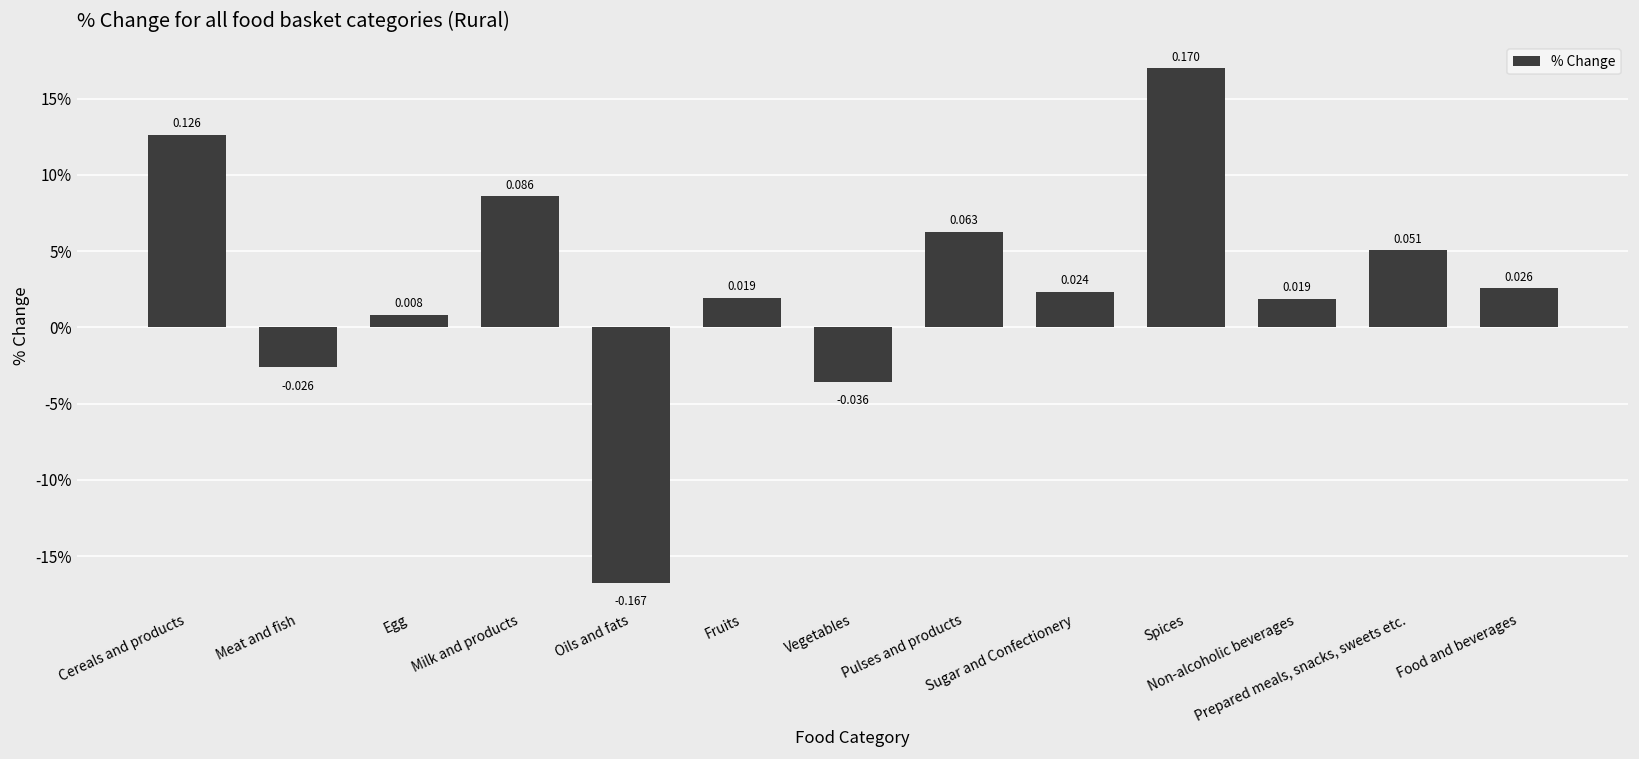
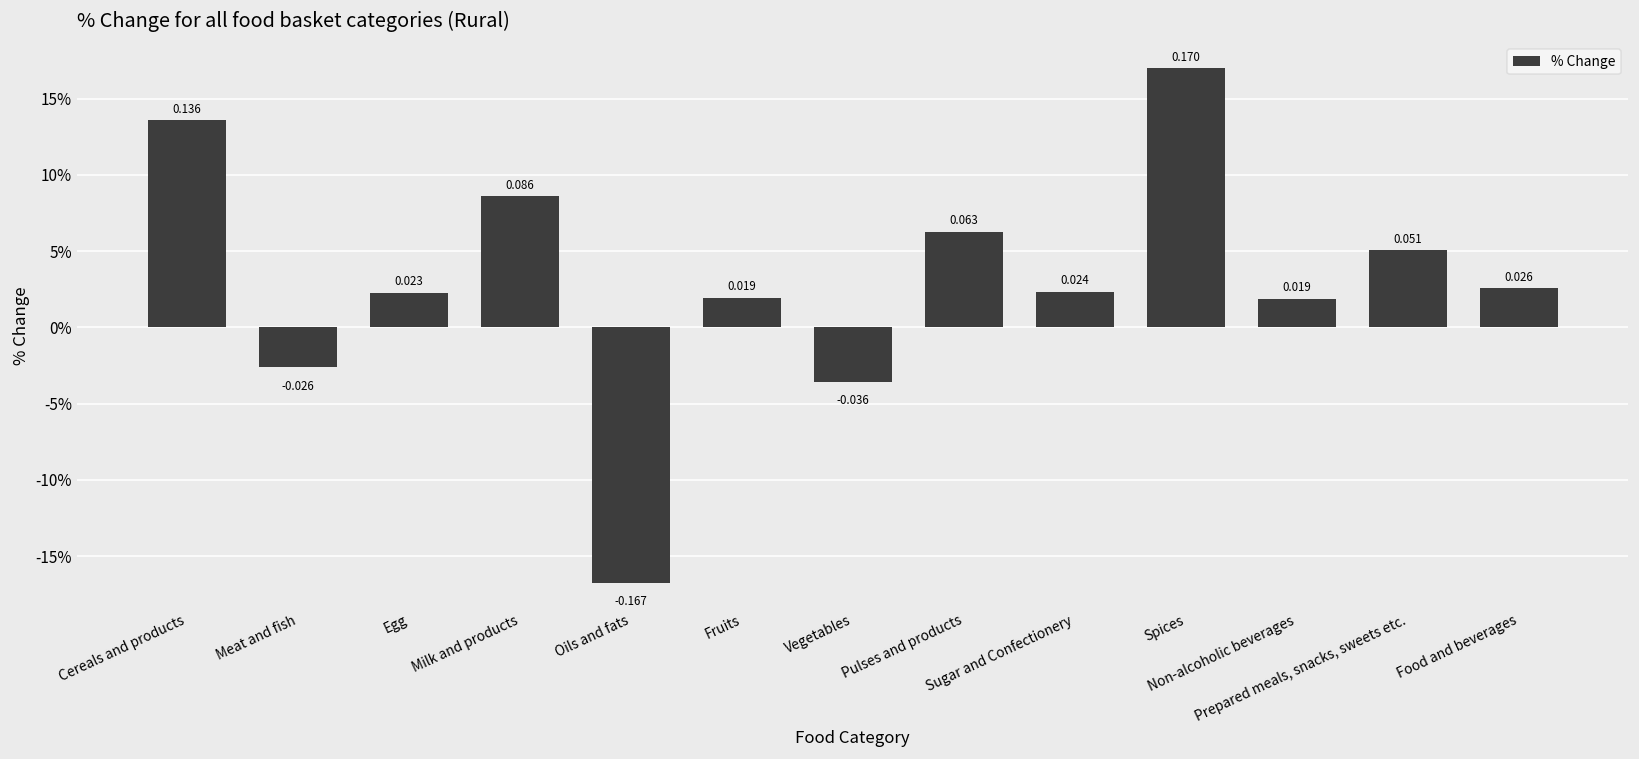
Cereals and products: 0.126 -> 0.136
Egg: 0.008 -> 0.023
